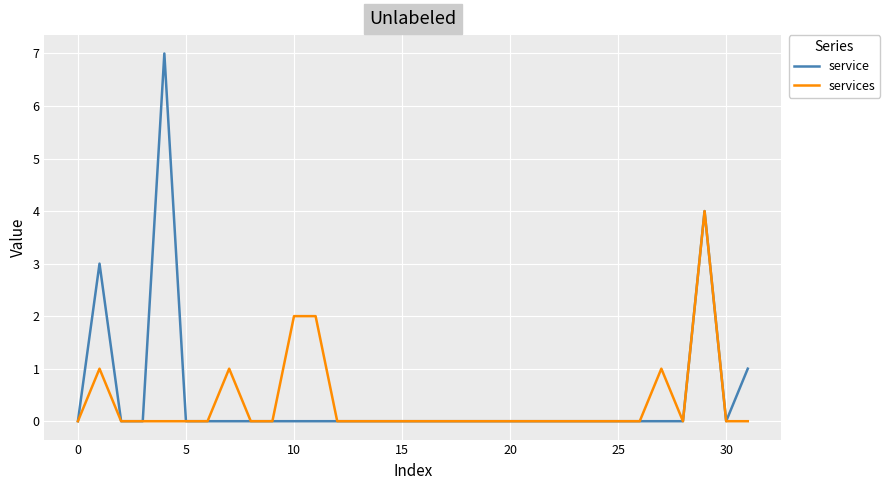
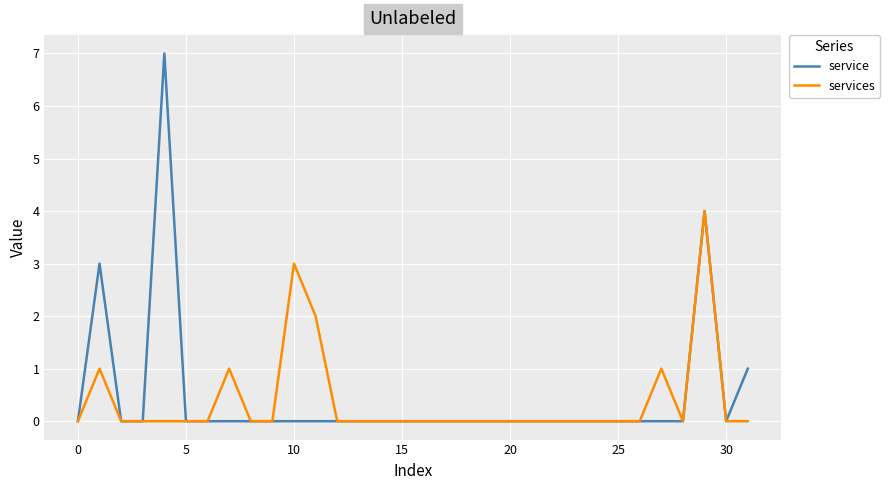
services, 10: 2 -> 3
